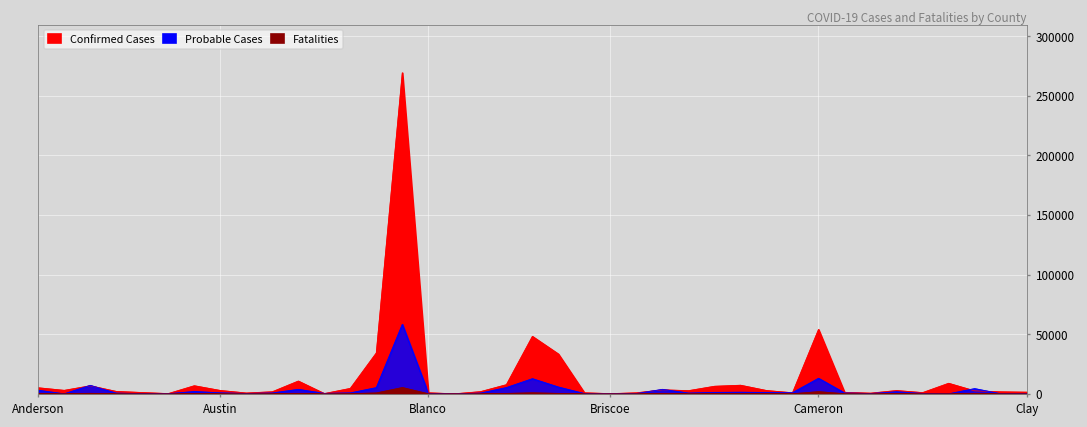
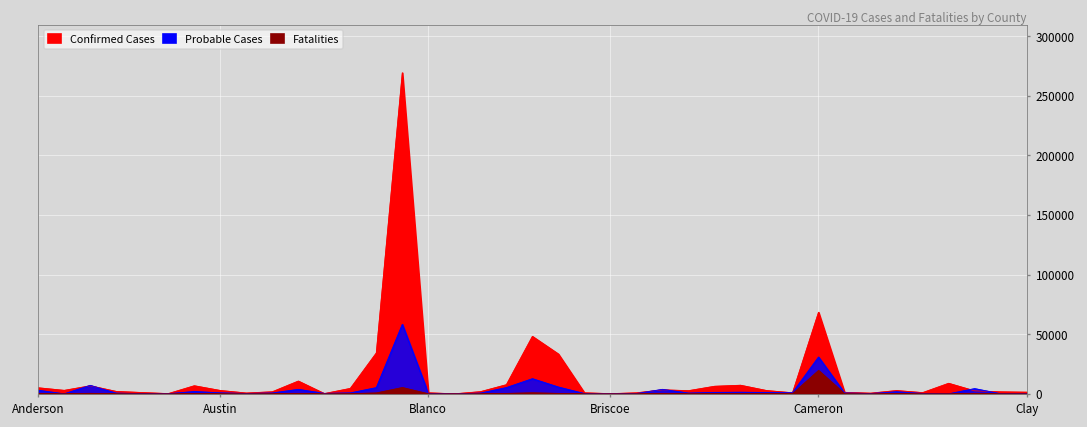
Confirmed Cases, Cameron: 50000 -> 70000
Probable Cases, Cameron: 10000 -> 30000
Fatalities, Cameron: 0 -> 20000
